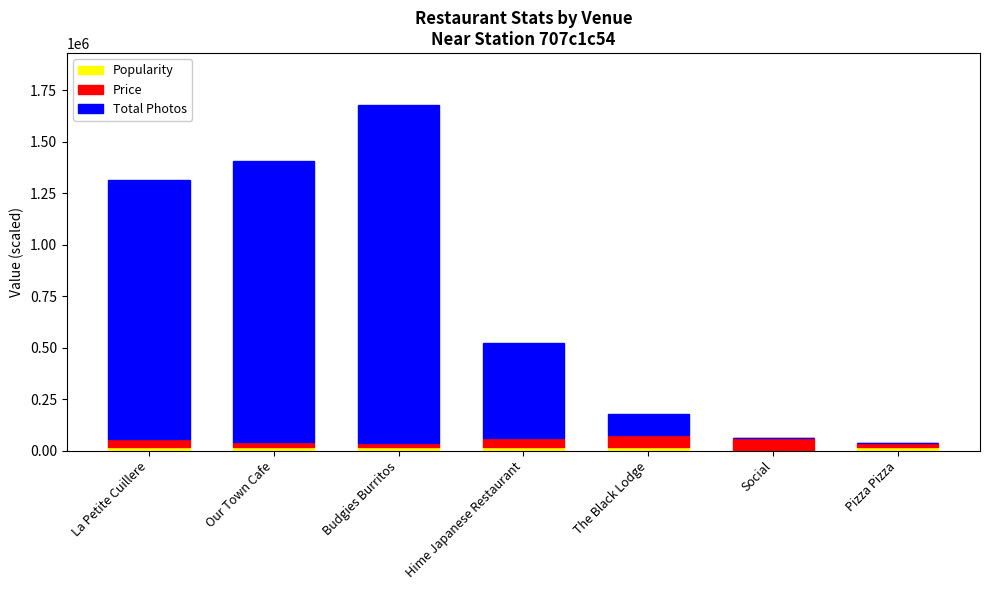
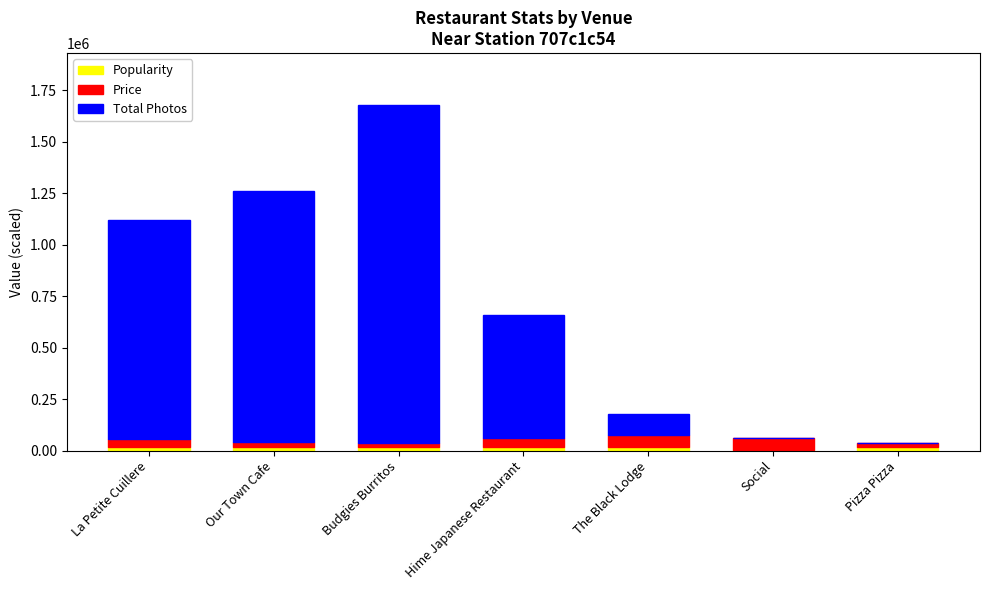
Total Photos, La Petite Cuillere: 1250000 -> 1060000
Total Photos, Our Town Cafe: 1370000 -> 1220000
Total Photos, Hime Japanese Restaurant: 460000 -> 600000
